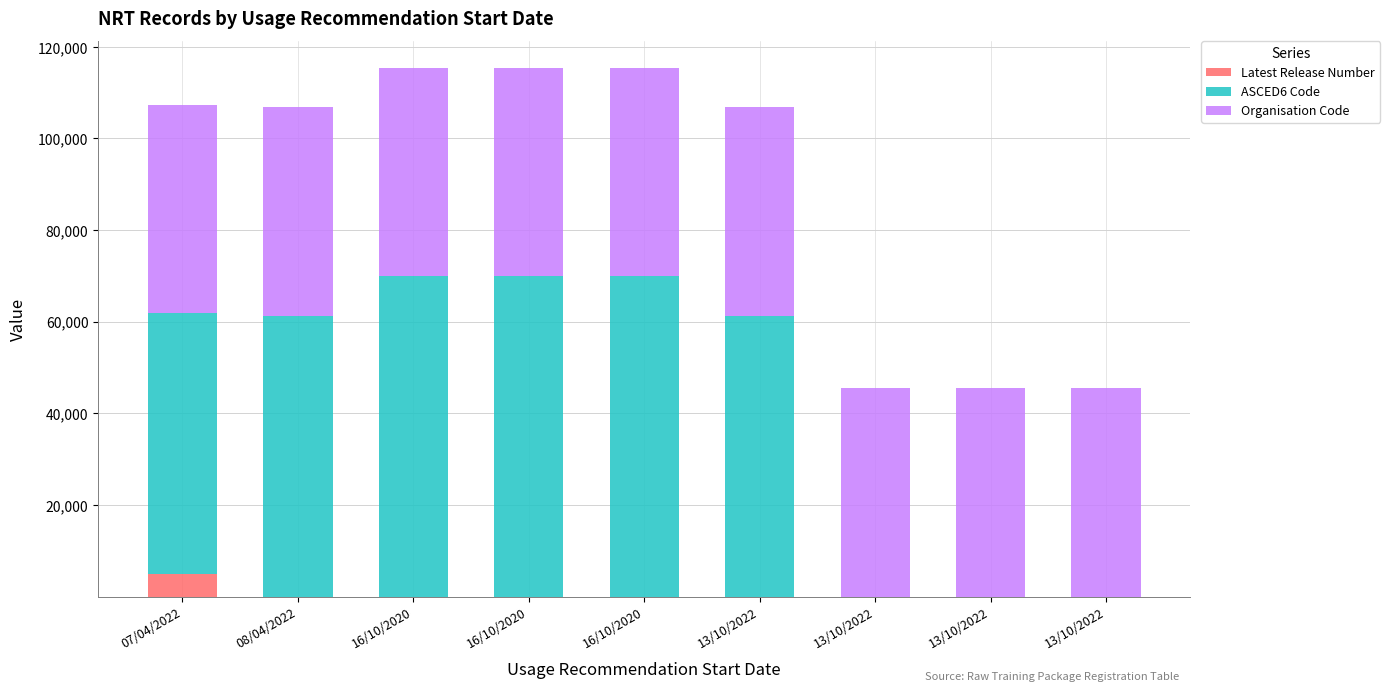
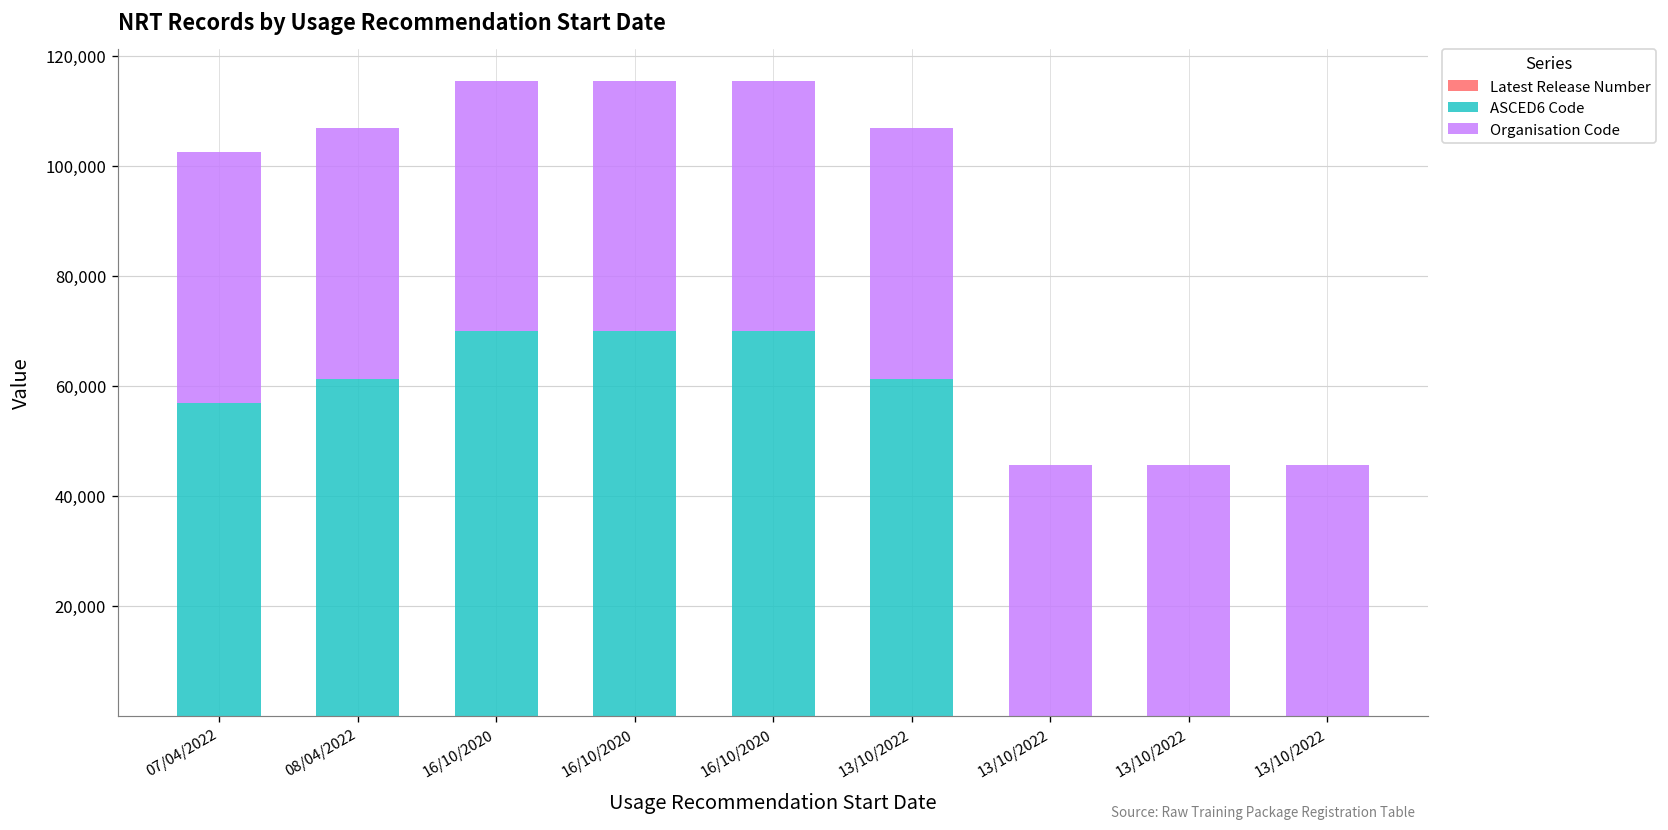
Latest Release Number, 07/04/2022: 5,000 -> 0
